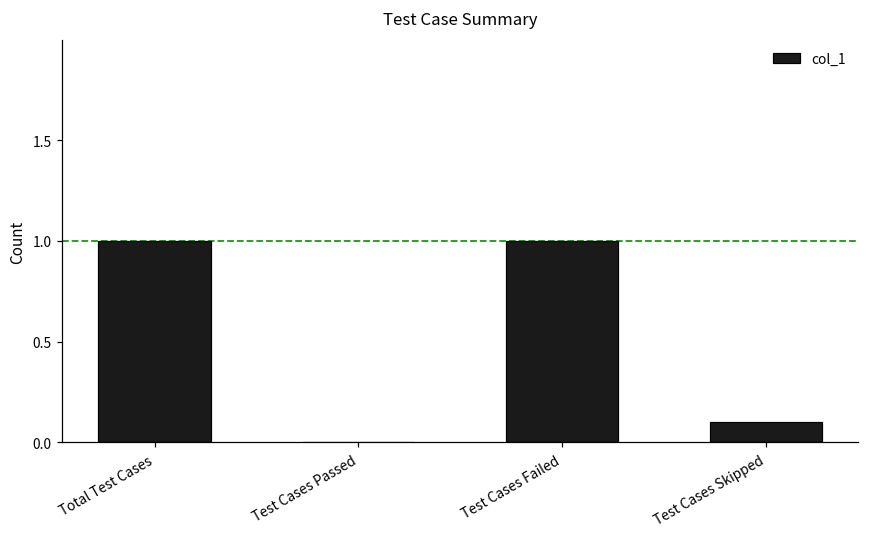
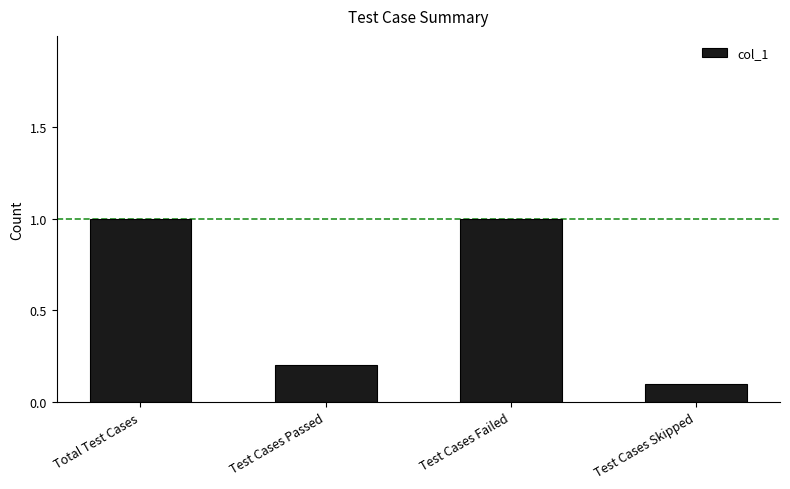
Test Cases Passed: 0.0 -> 0.2
